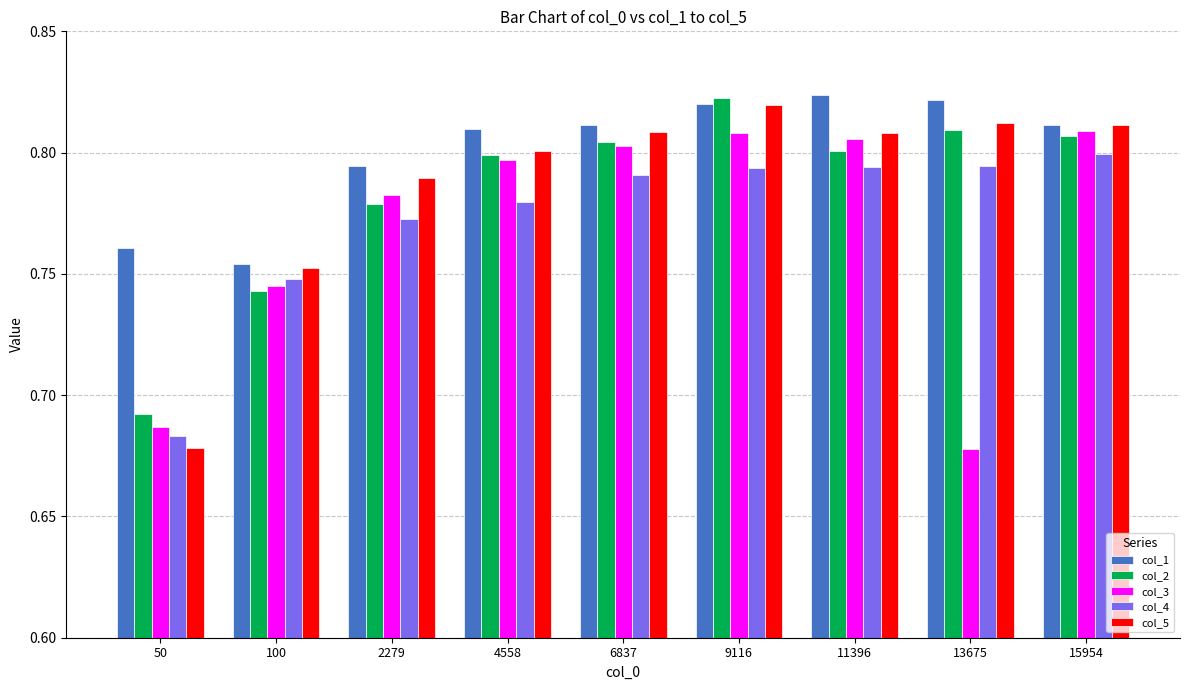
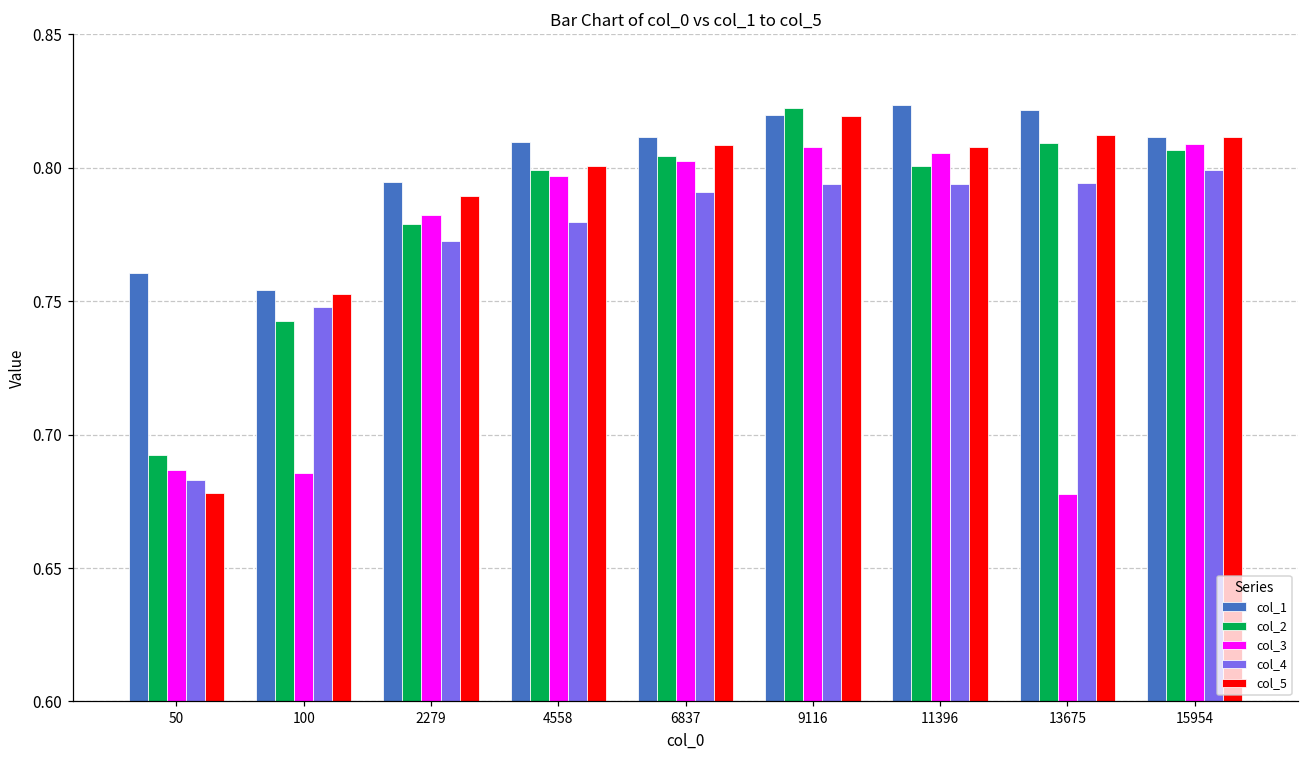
col_3, 100: 0.745 -> 0.686
